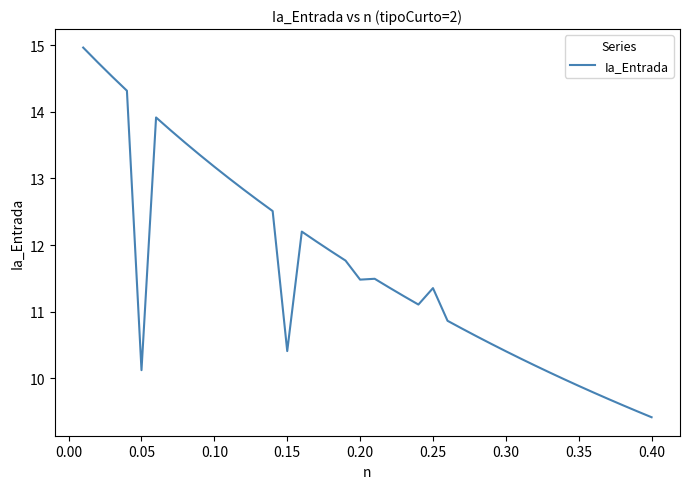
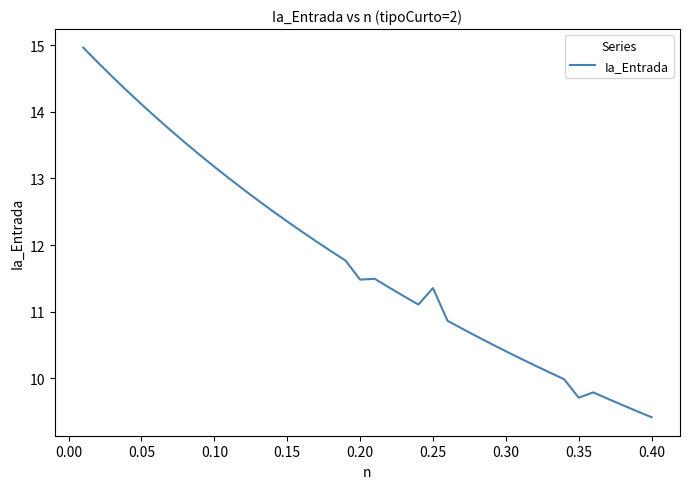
0.05: 10.1 -> 14.1
0.15: 10.4 -> 12.4
0.35: 9.9 -> 9.7
